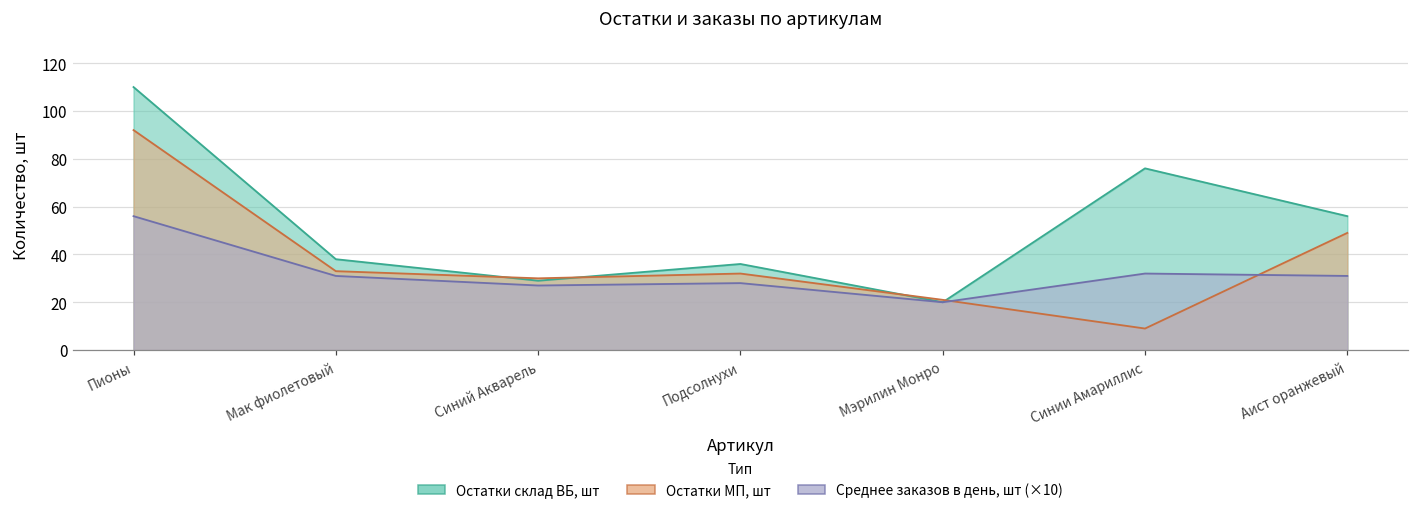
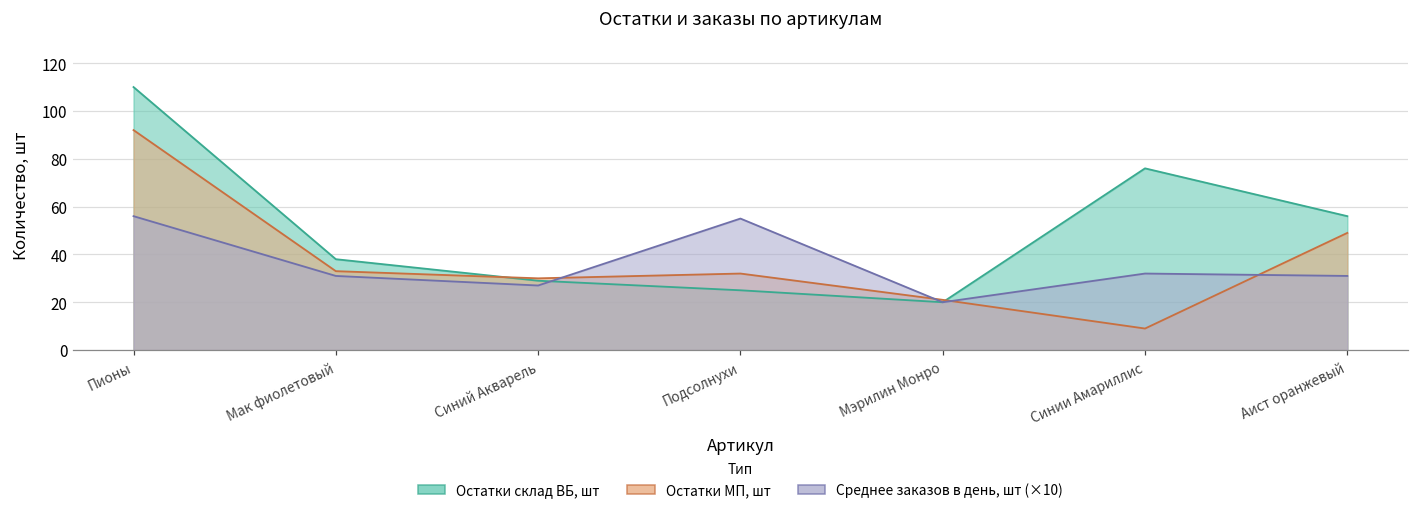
Остатки склад ВБ, шт, Подсолнухи: 36 -> 25
Среднее заказов в день, шт (×10), Подсолнухи: 28 -> 55
